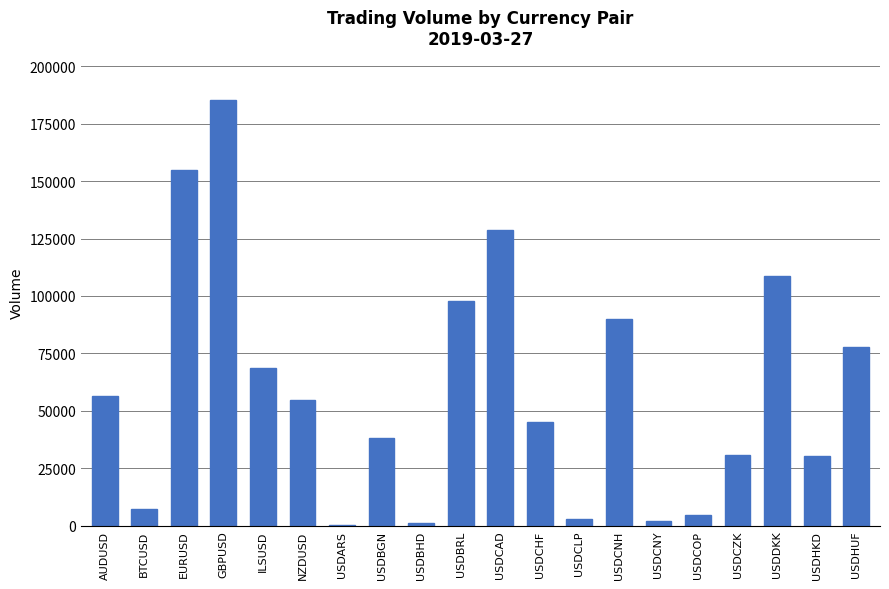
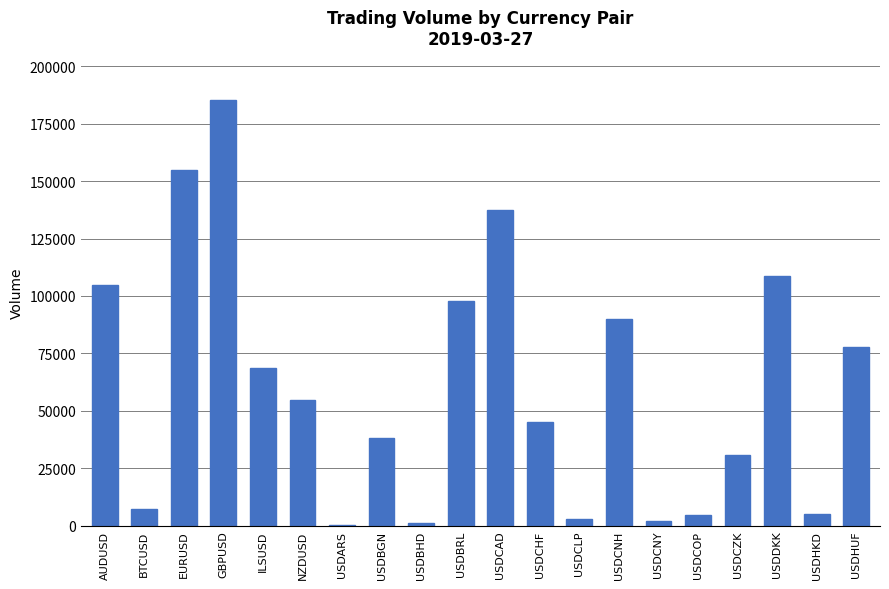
AUDUSD: 57000 -> 105000
USDCAD: 129000 -> 137000
USDHKD: 30000 -> 5000
